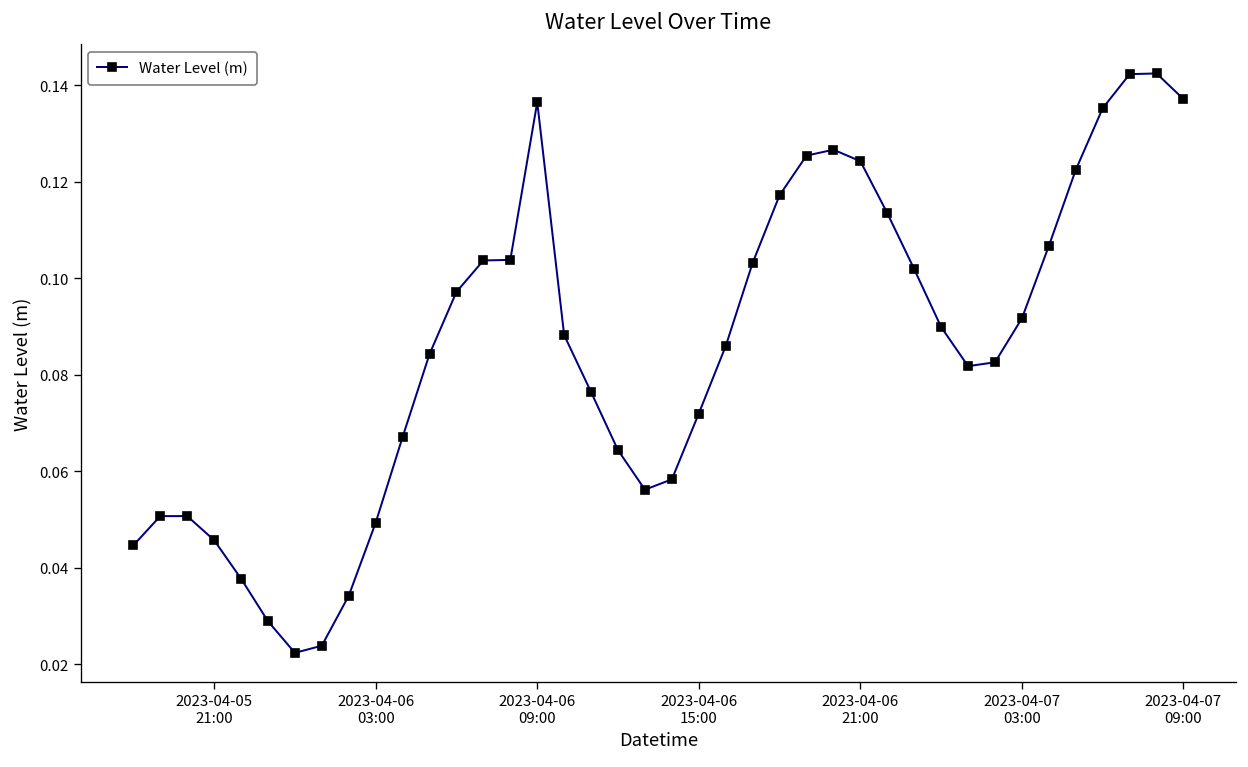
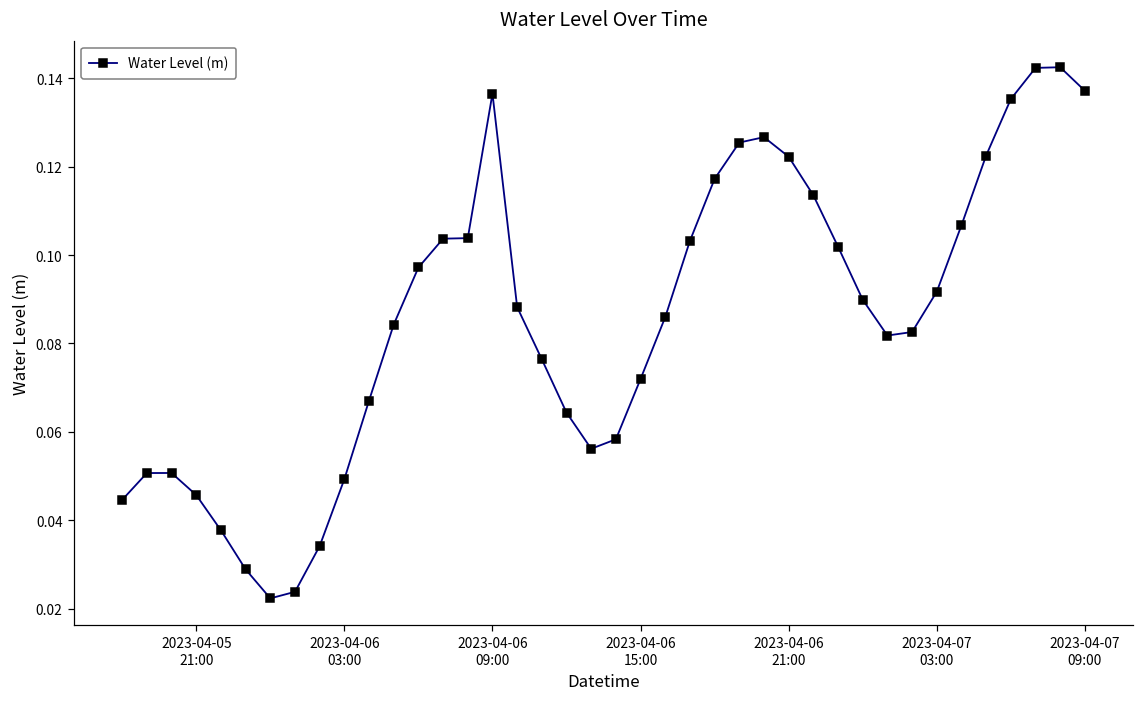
2023-04-06 21:00: 0.124 -> 0.122
